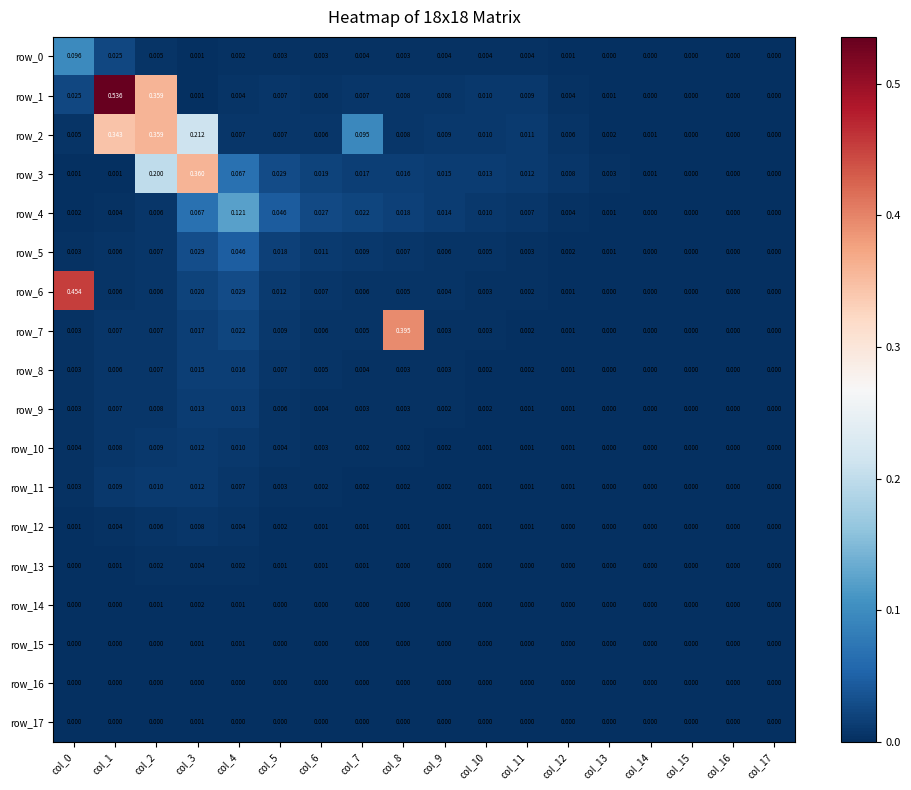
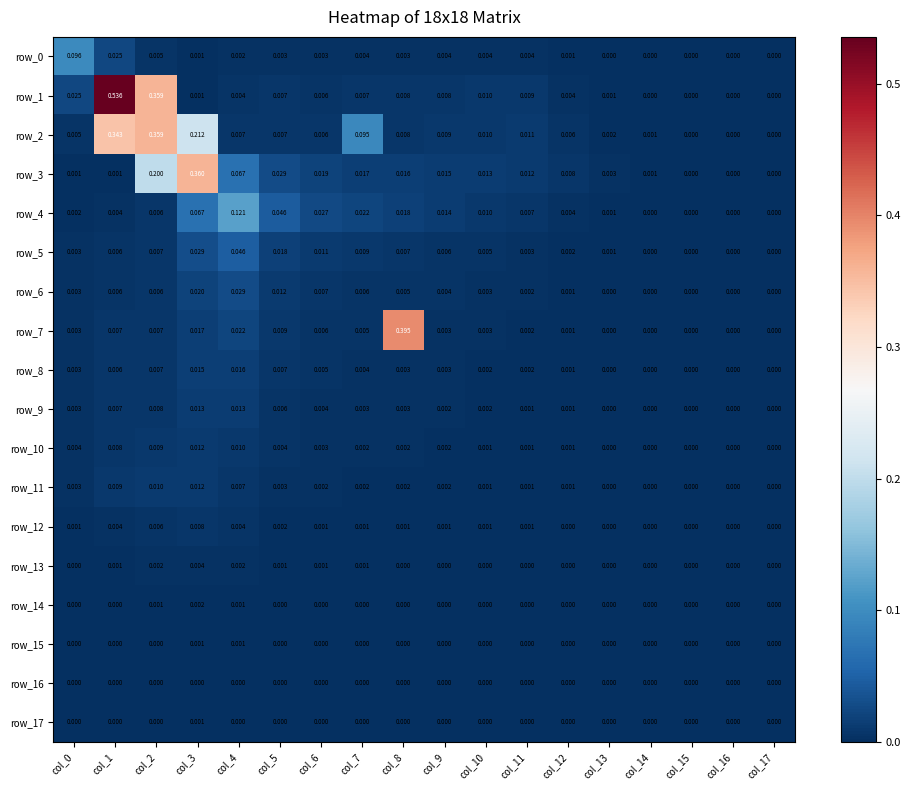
row_6, col_0: 0.454 -> 0.003
